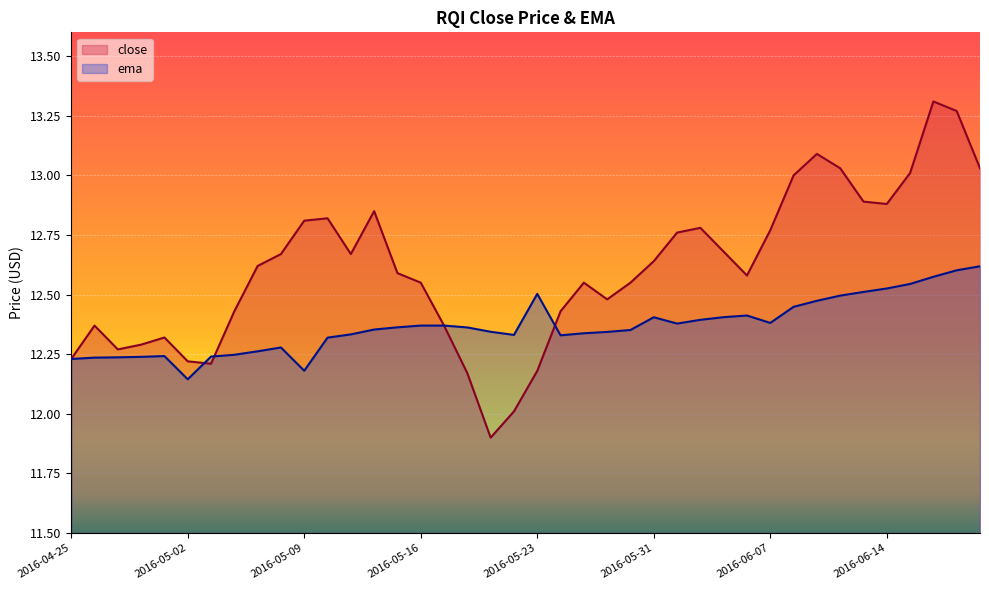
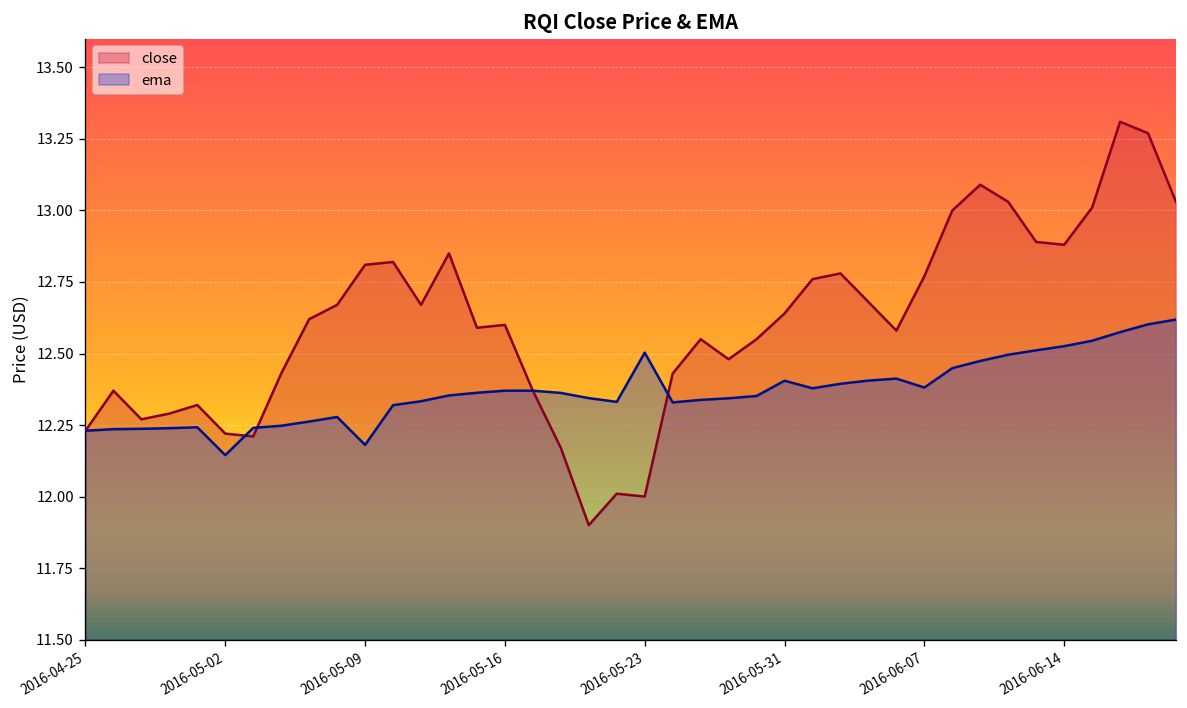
close, 2016-05-16: 12.55 -> 12.60
close, 2016-05-23: 12.18 -> 12.00
